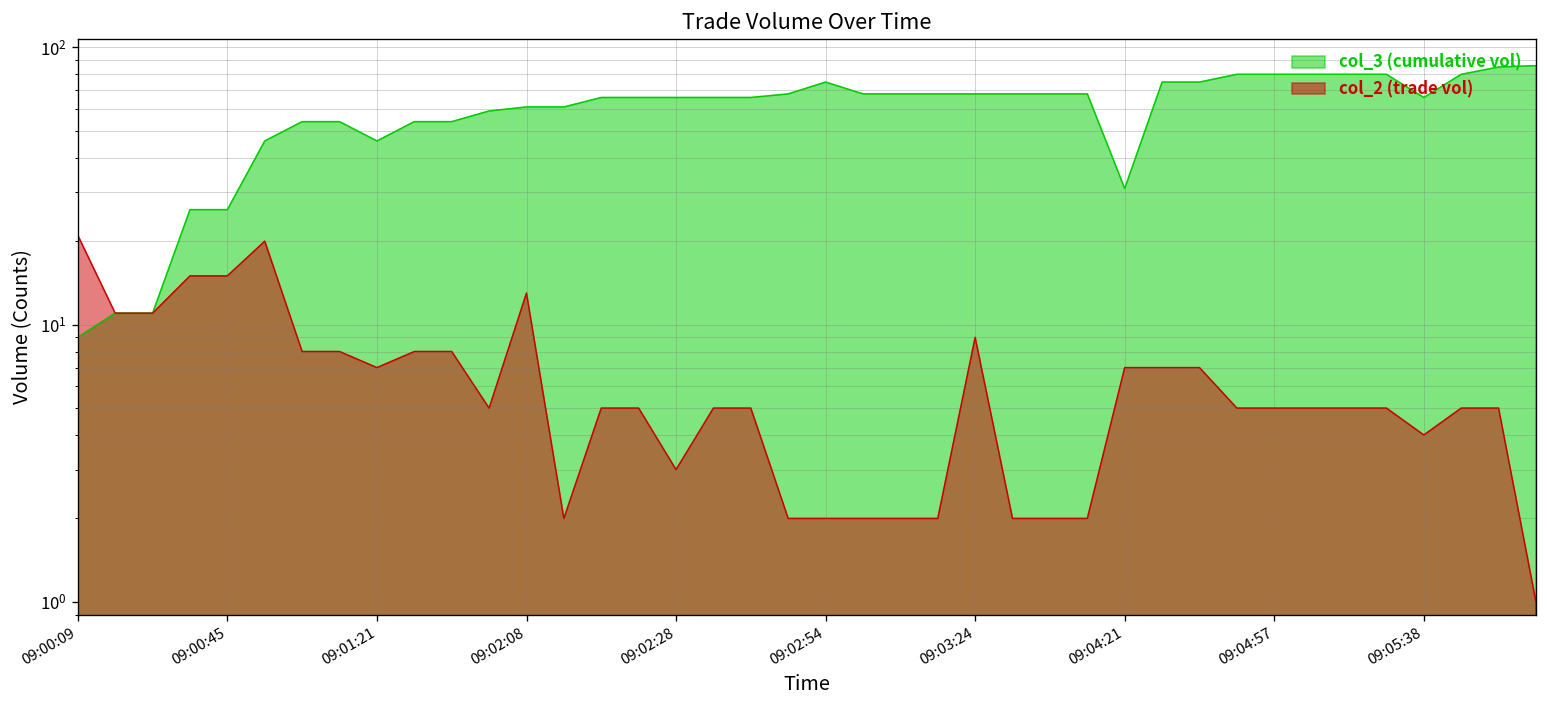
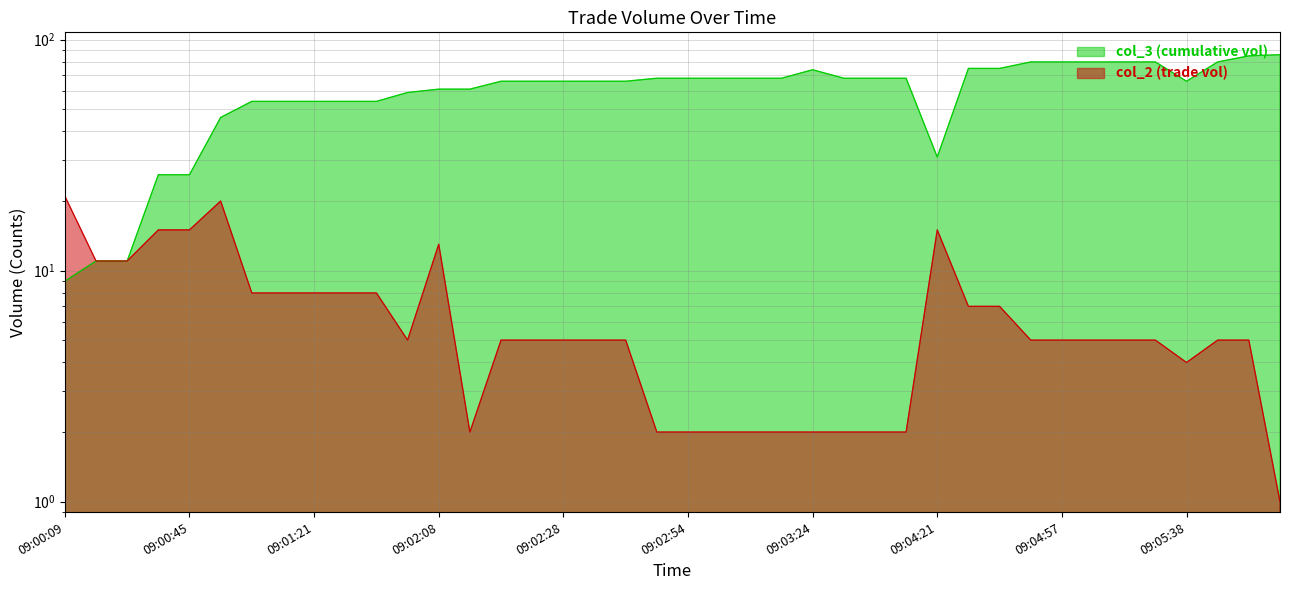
col_3 (cumulative vol), 09:01:21: 46 -> 54
col_2 (trade vol), 09:01:21: 7 -> 8
col_2 (trade vol), 09:02:28: 3 -> 5
col_3 (cumulative vol), 09:02:54: 75 -> 68
col_3 (cumulative vol), 09:03:24: 68 -> 74
col_2 (trade vol), 09:03:24: 9 -> 2
col_2 (trade vol), 09:04:21: 7 -> 15
